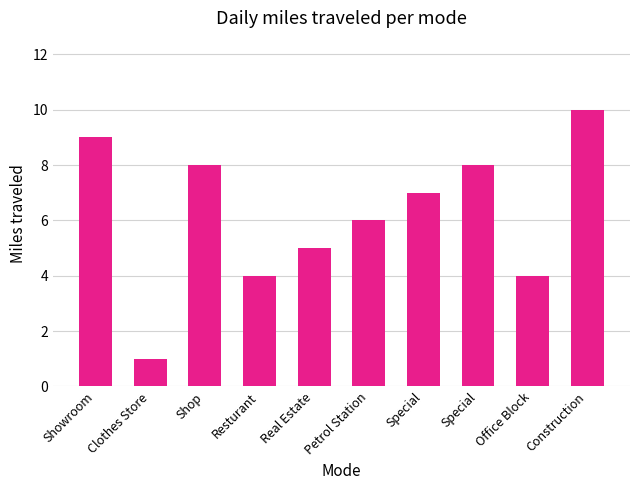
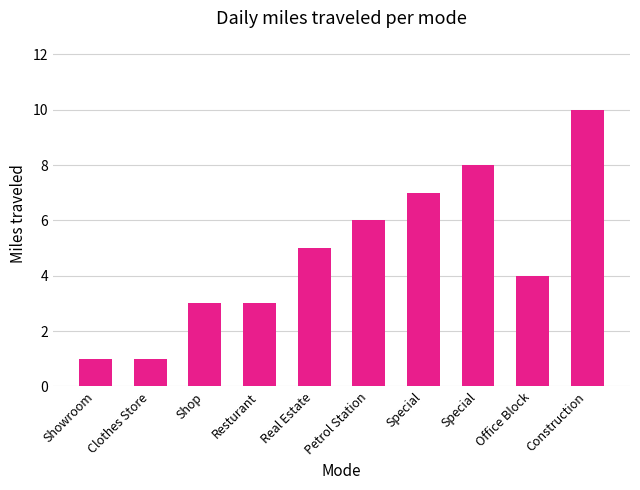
Showroom: 9 -> 1
Shop: 8 -> 3
Resturant: 4 -> 3
